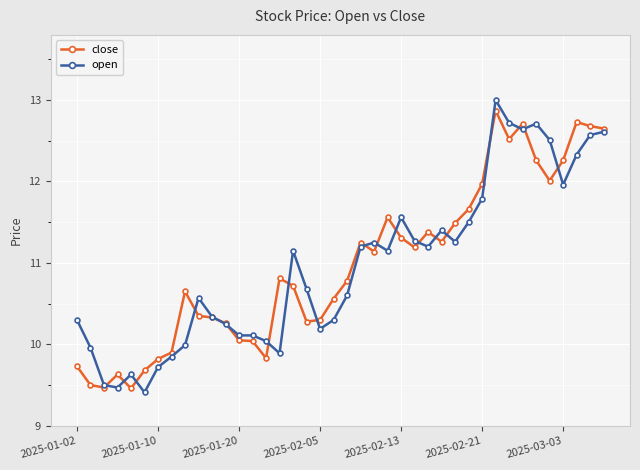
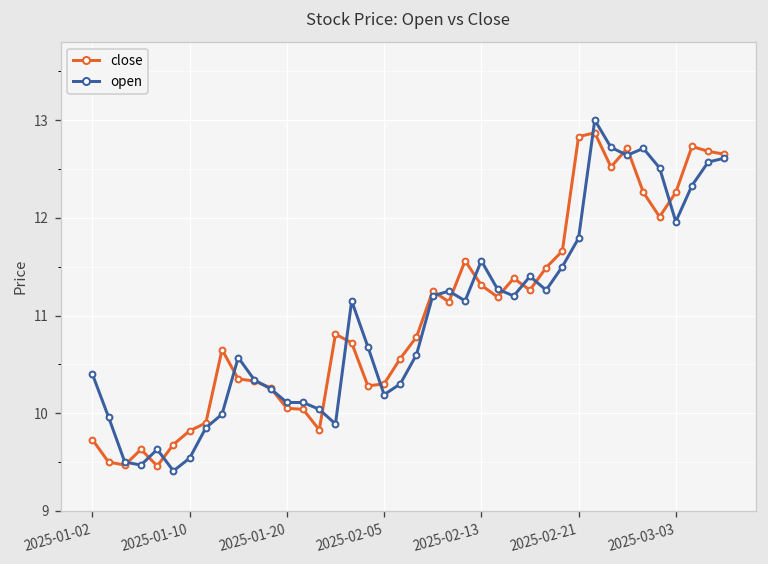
open, 2025-01-02: 10.3 -> 10.4
open, 2025-01-10: 9.7 -> 9.5
close, 2025-02-21: 12.0 -> 12.8
